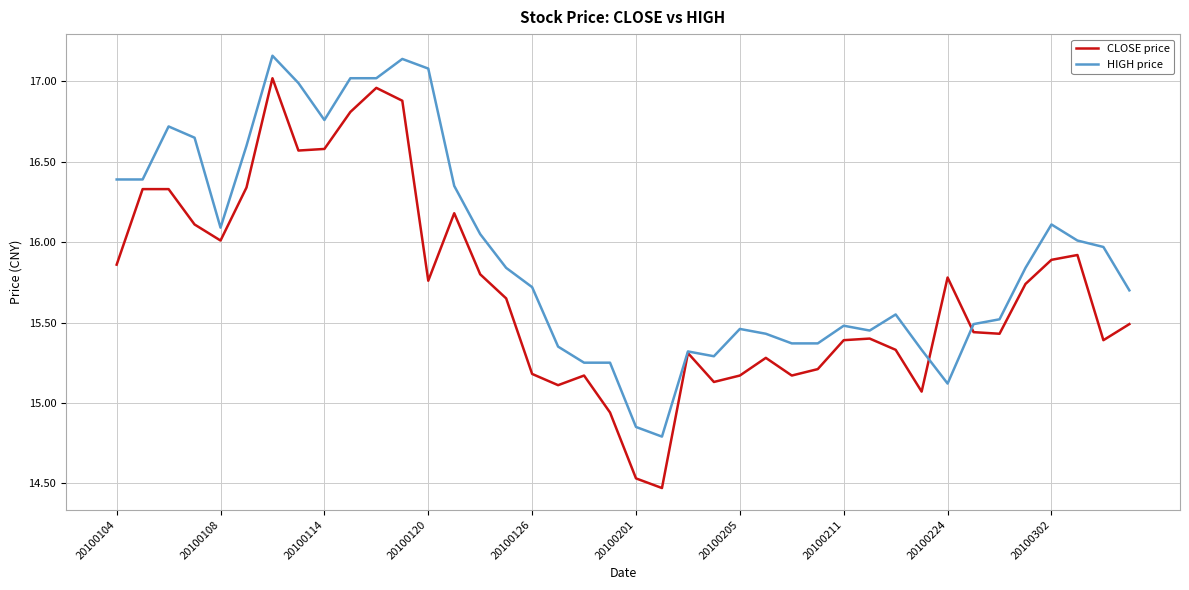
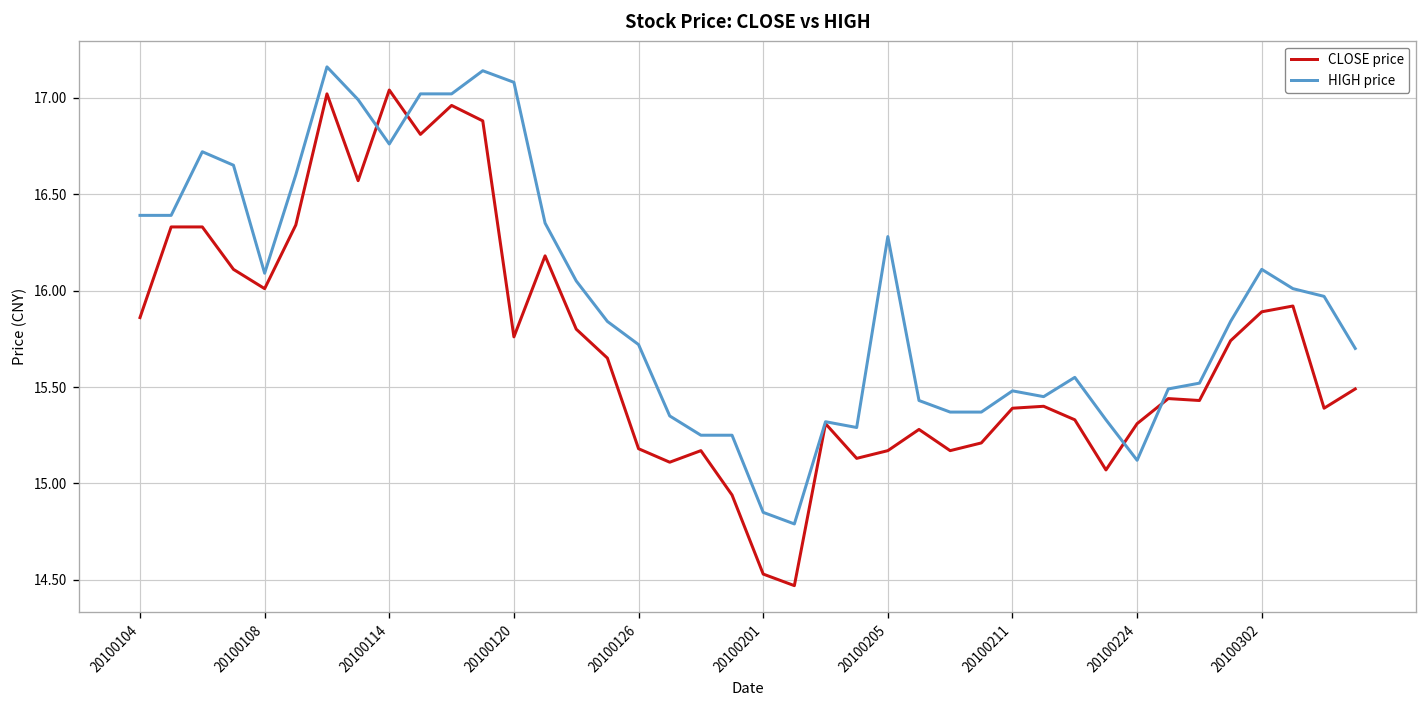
CLOSE price, 20100114: 16.58 -> 17.04
HIGH price, 20100205: 15.46 -> 16.28
CLOSE price, 20100224: 15.78 -> 15.31
